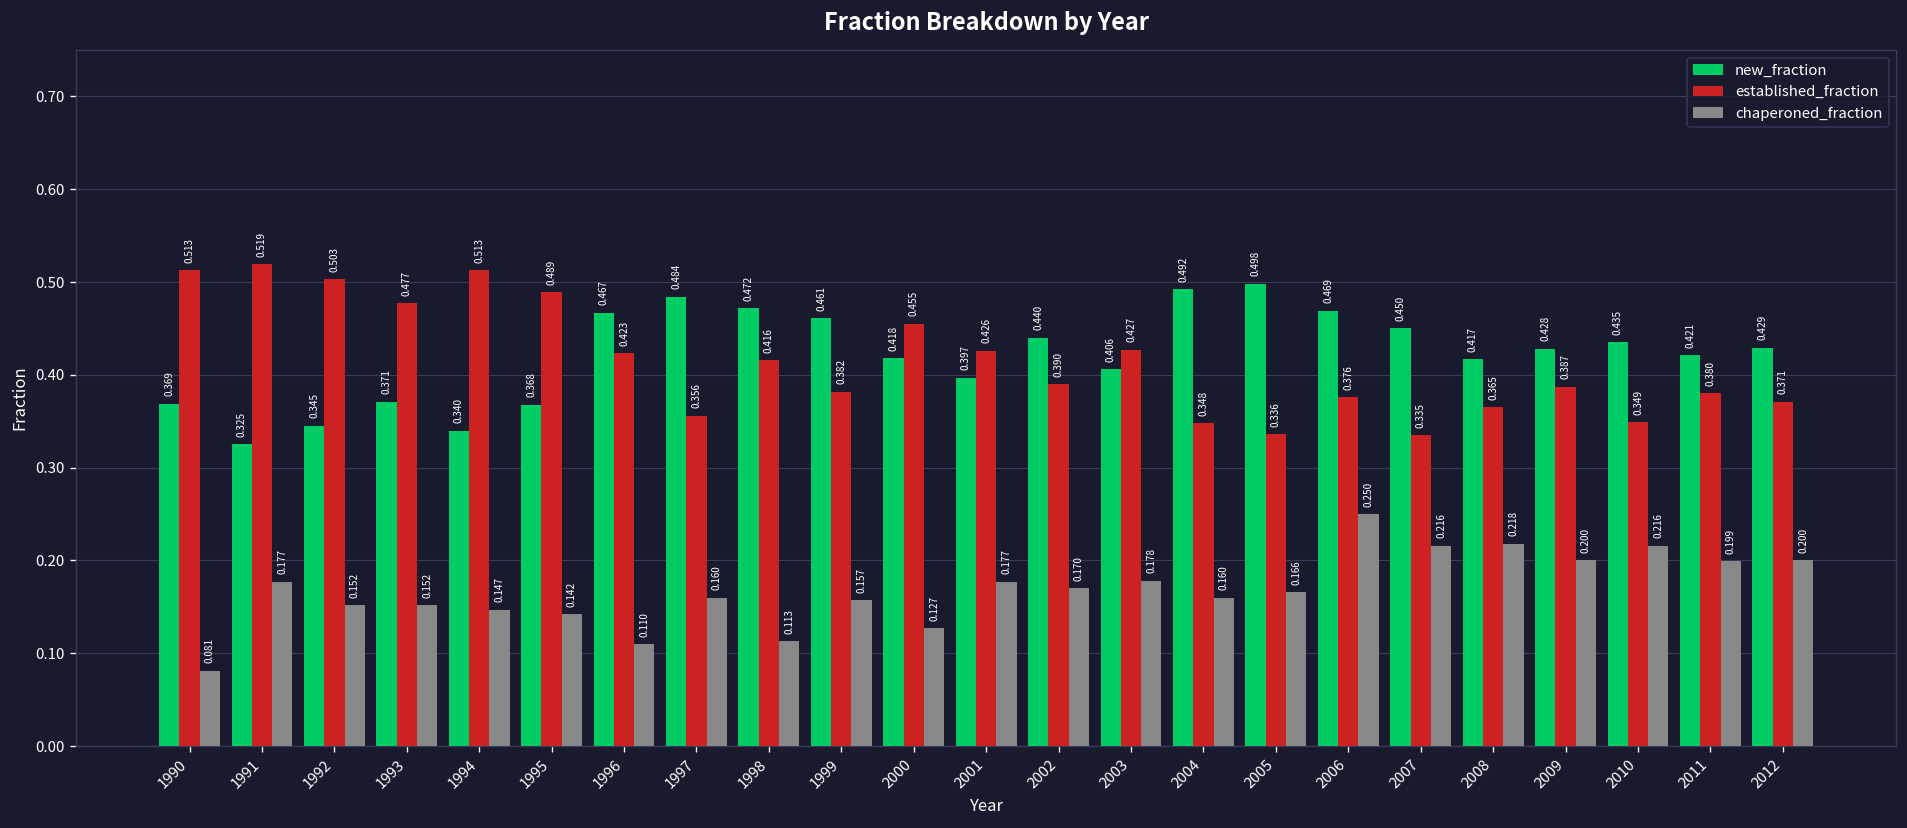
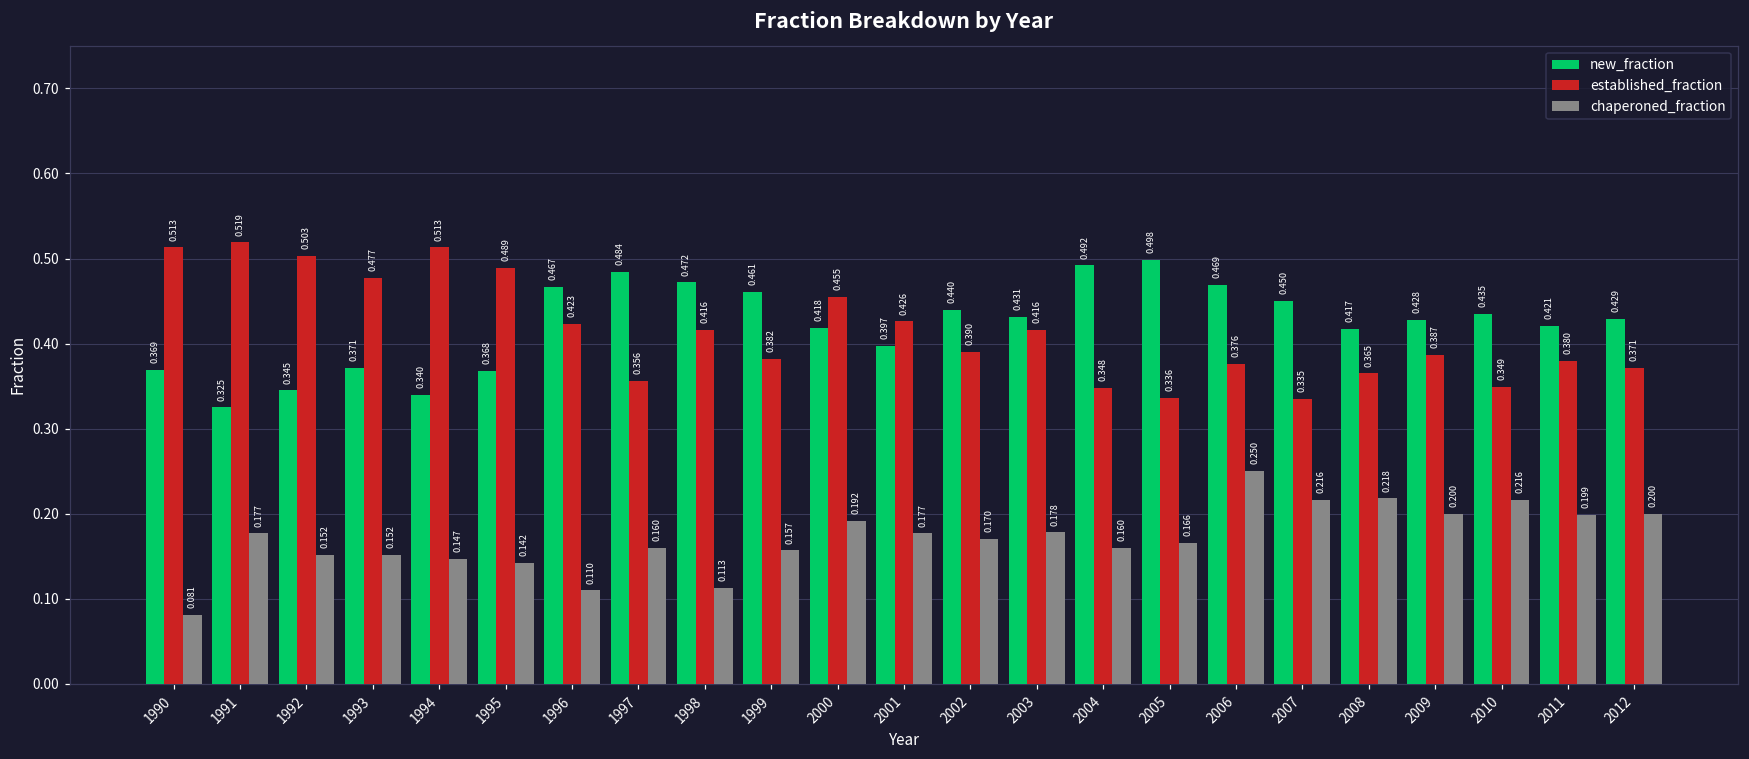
chaperoned_fraction, 2000: 0.127 -> 0.192
new_fraction, 2003: 0.406 -> 0.431
established_fraction, 2003: 0.427 -> 0.416
